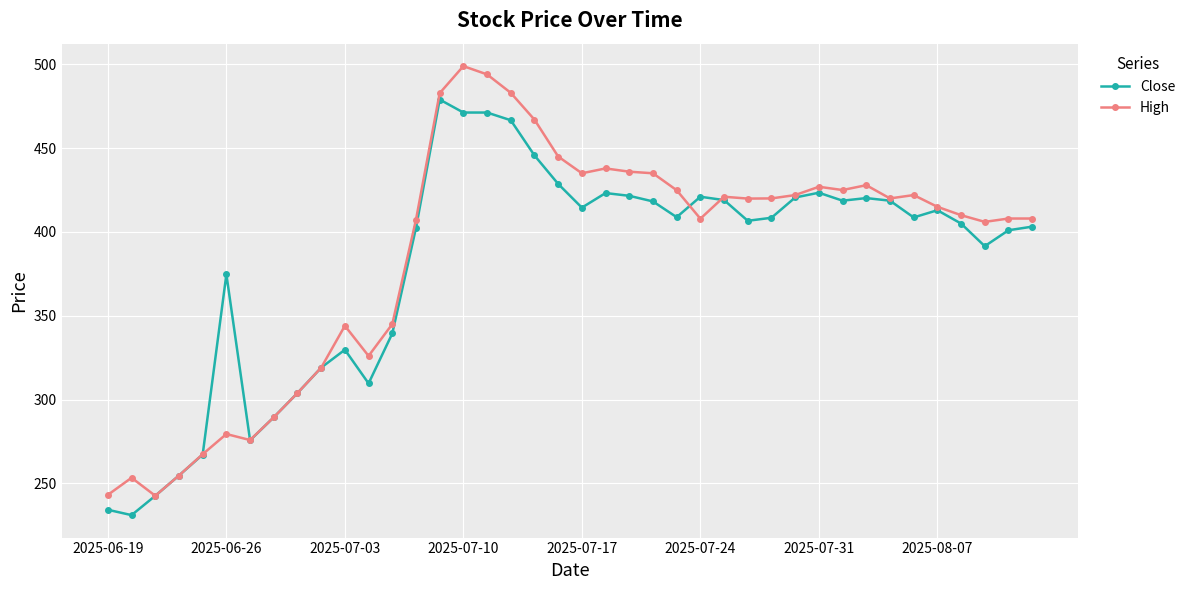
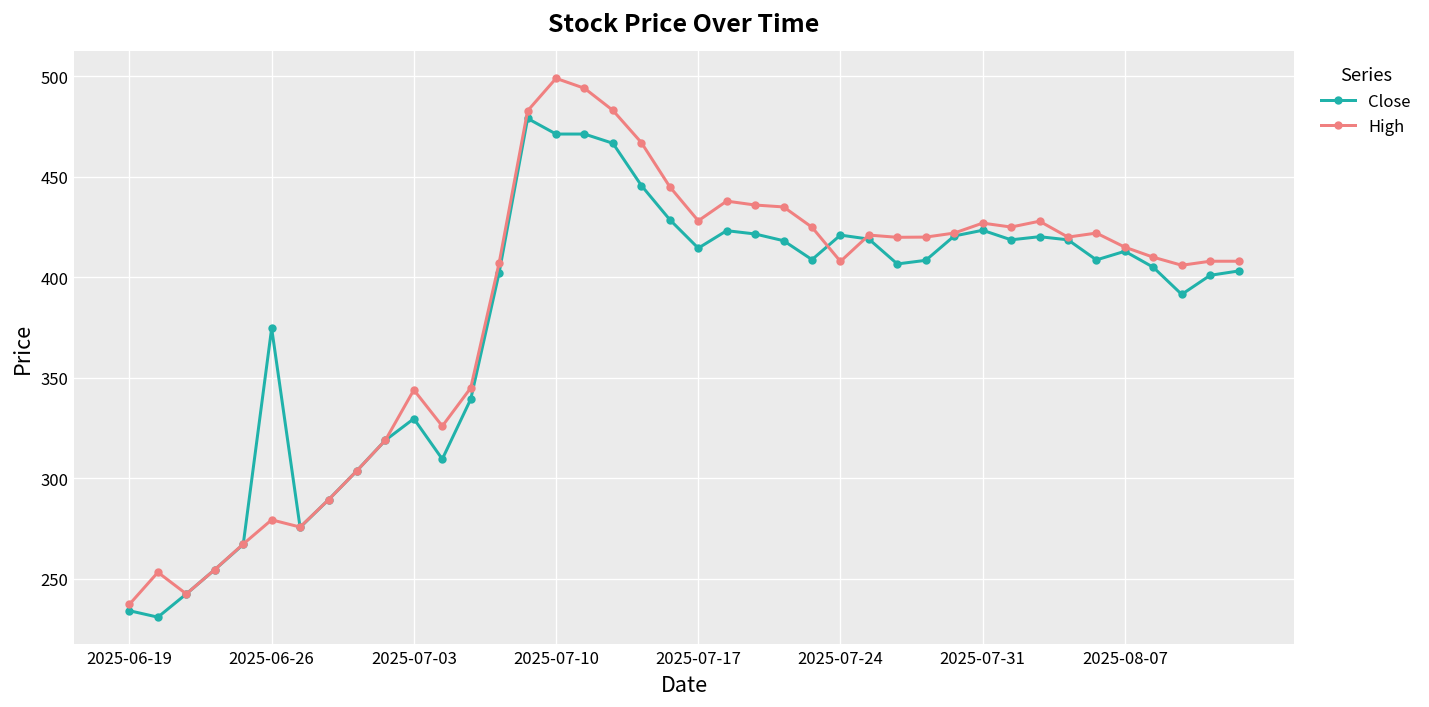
High, 2025-06-19: 243 -> 237
High, 2025-07-17: 435 -> 428
